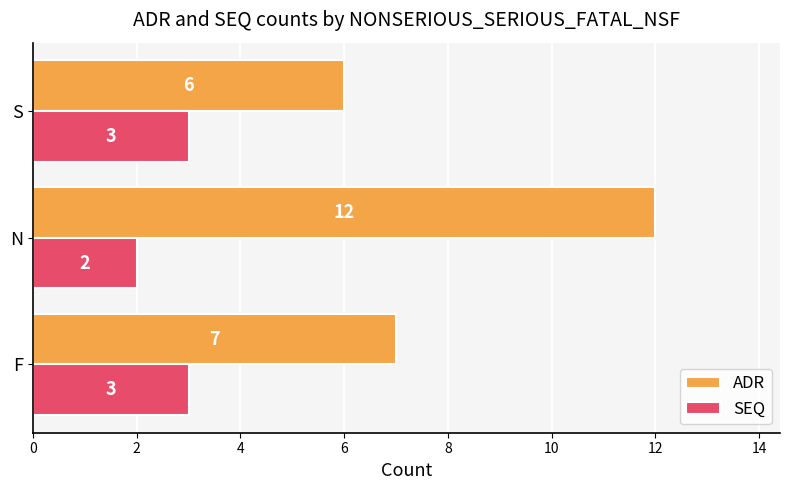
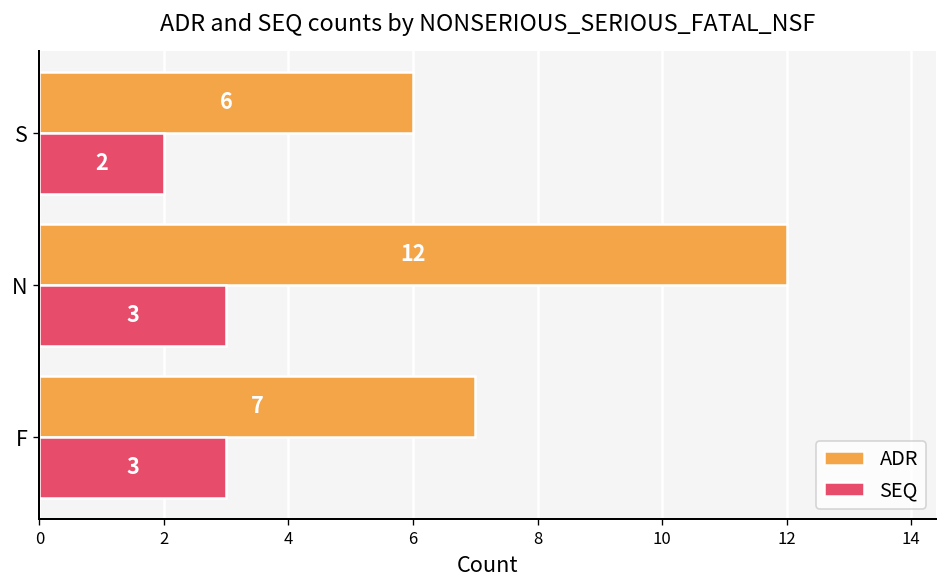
SEQ, S: 3 -> 2
SEQ, N: 2 -> 3
